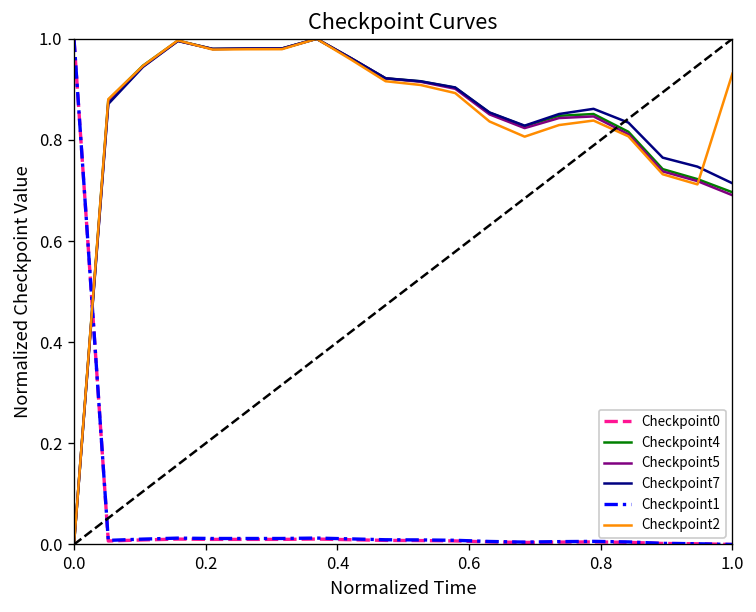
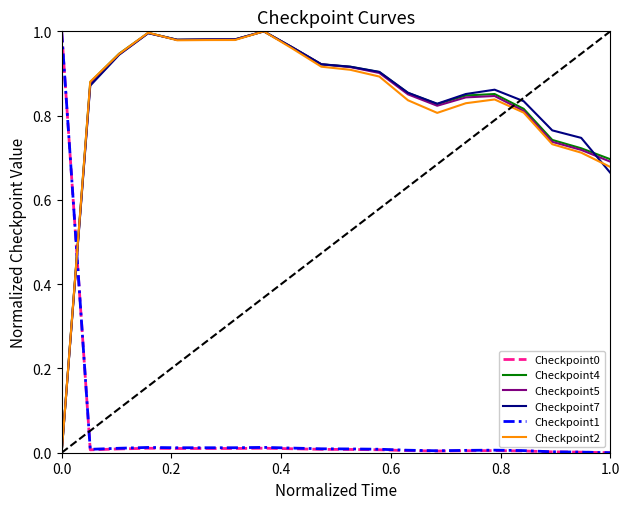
Checkpoint7, 1.0: 0.71 -> 0.66
Checkpoint2, 1.0: 0.93 -> 0.68
